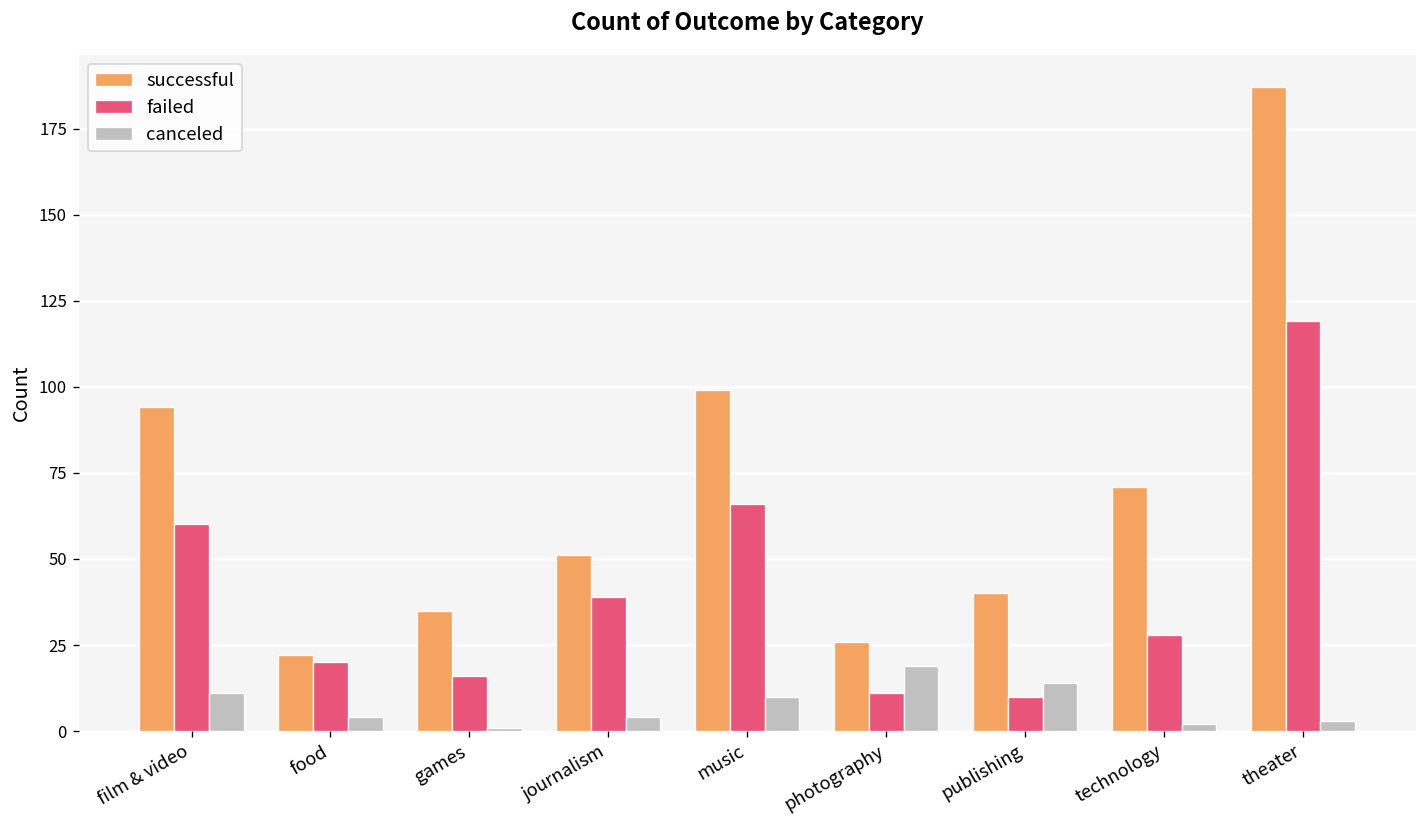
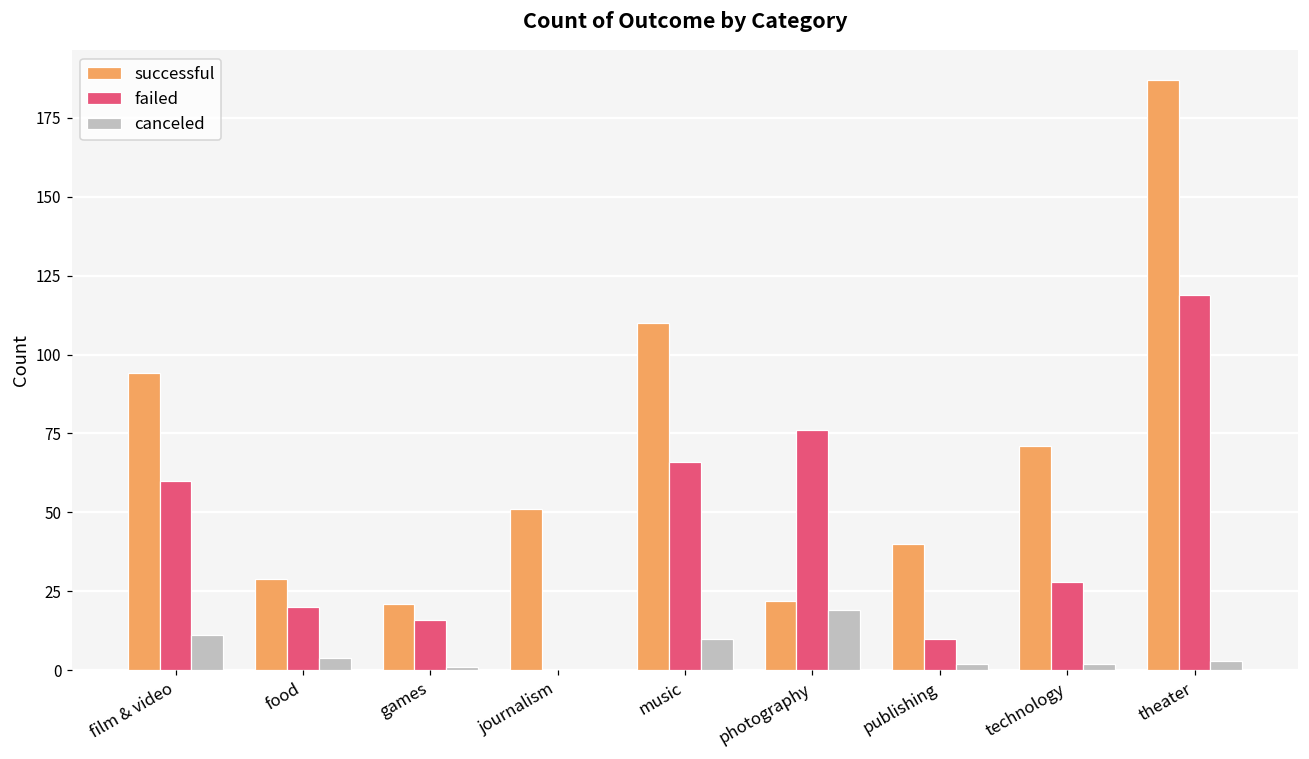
successful, food: 22 -> 29
successful, games: 35 -> 21
failed, journalism: 39 -> 0
canceled, journalism: 4 -> 0
successful, music: 99 -> 110
successful, photography: 26 -> 22
failed, photography: 11 -> 76
canceled, publishing: 14 -> 2
